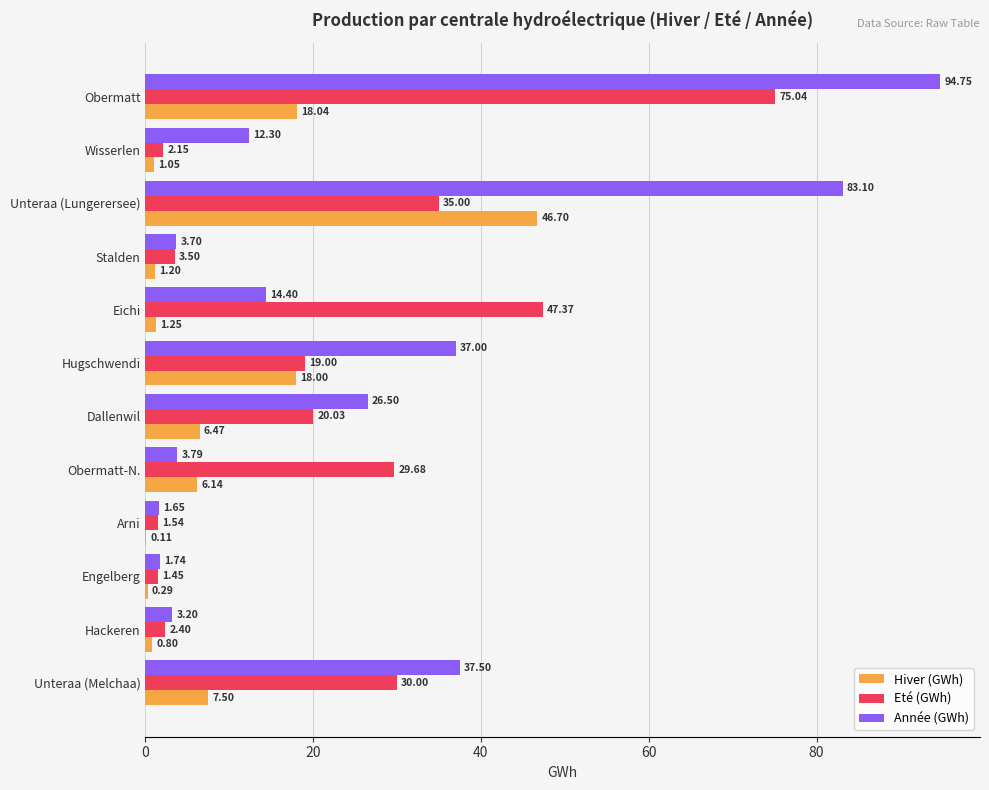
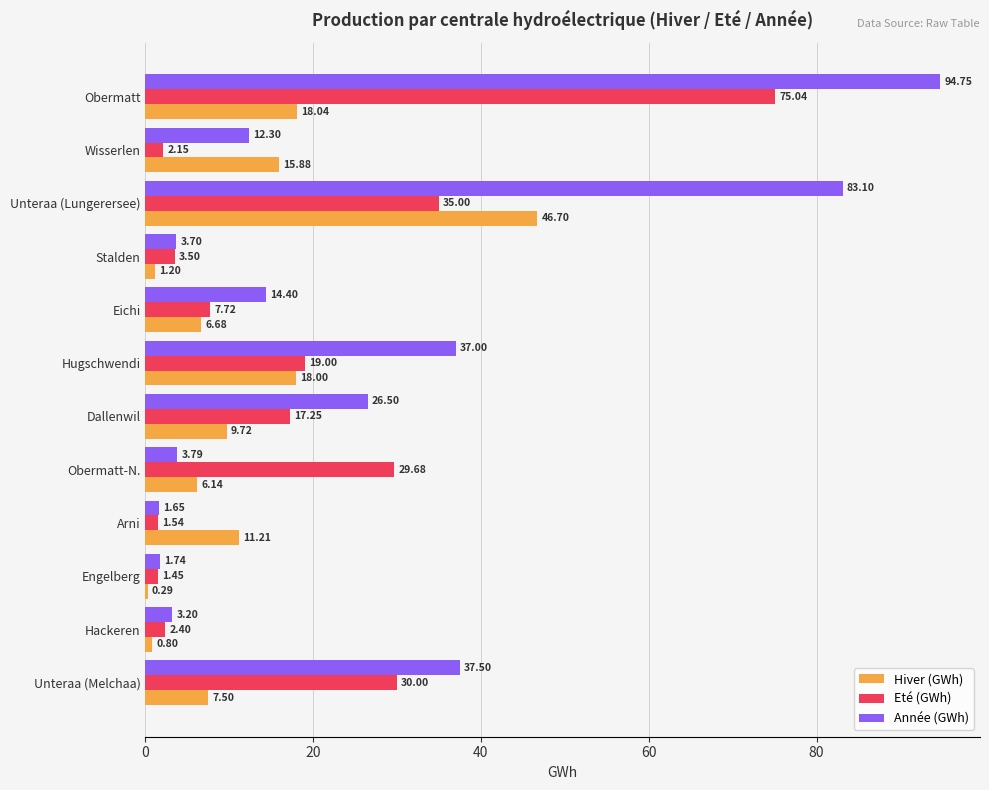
Hiver (GWh), Wisserlen: 1.05 -> 15.88
Eté (GWh), Eichi: 47.37 -> 7.72
Hiver (GWh), Eichi: 1.25 -> 6.68
Eté (GWh), Dallenwil: 20.03 -> 17.25
Hiver (GWh), Dallenwil: 6.47 -> 9.72
Hiver (GWh), Arni: 0.11 -> 11.21
